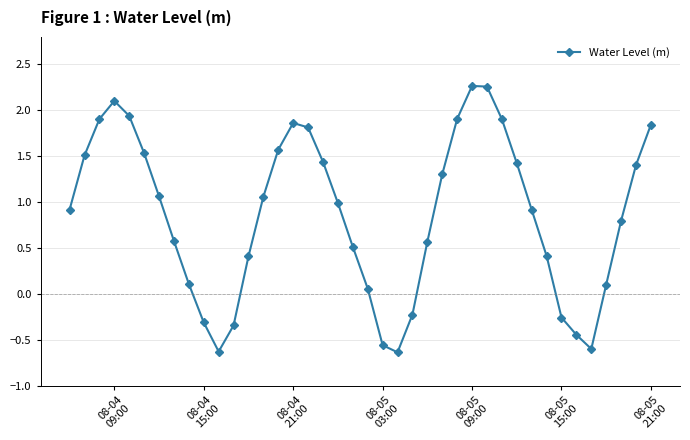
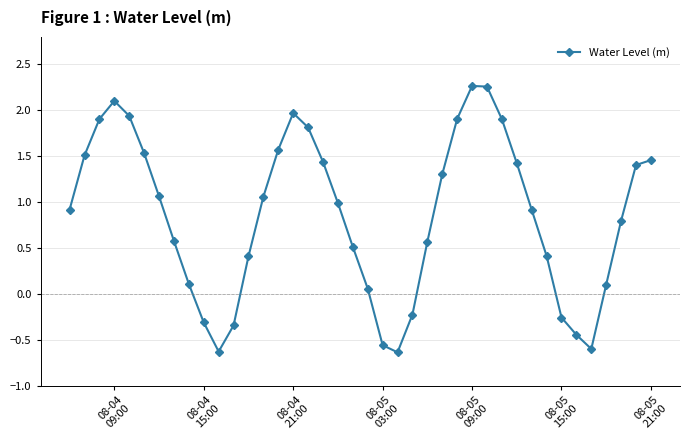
08-04 21:00: 1.9 -> 2.0
08-05 21:00: 1.8 -> 1.5
